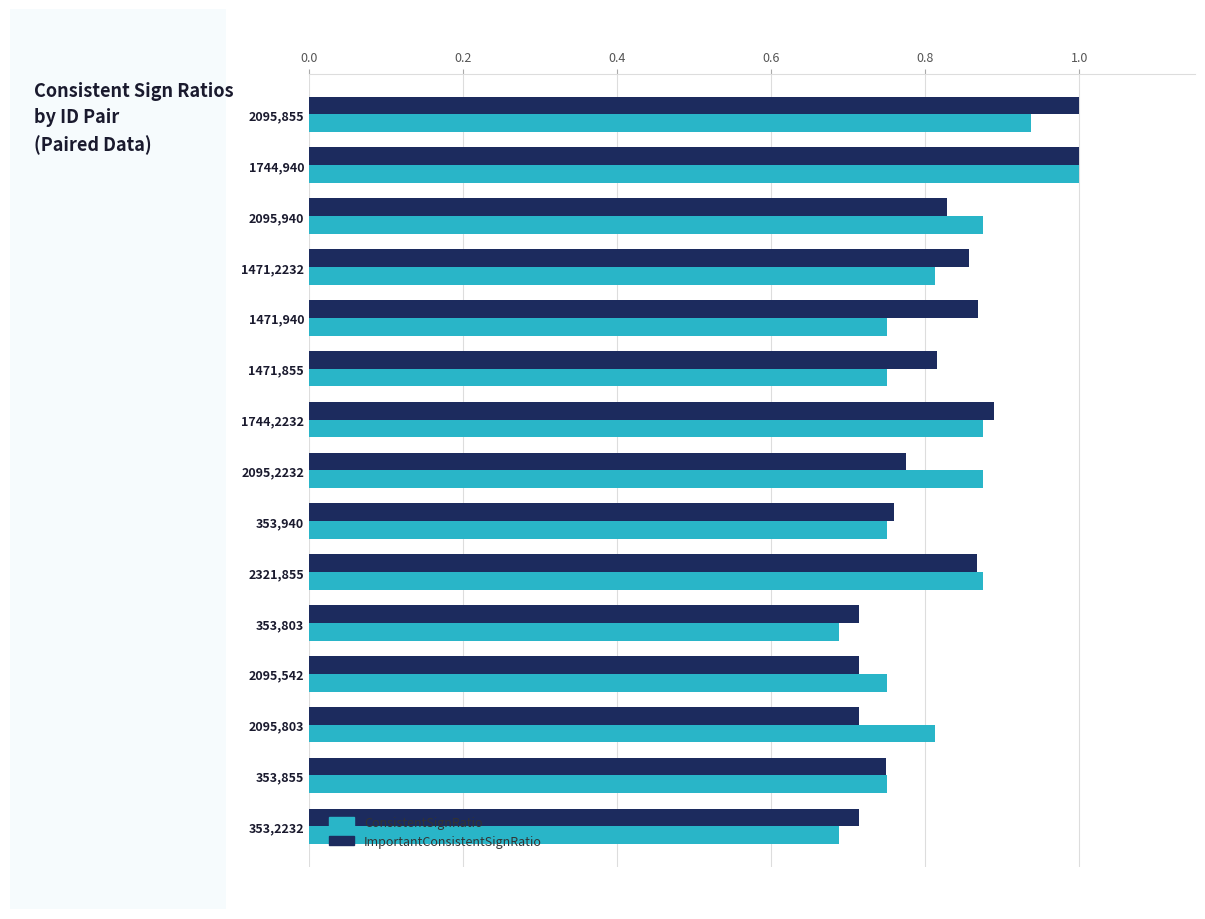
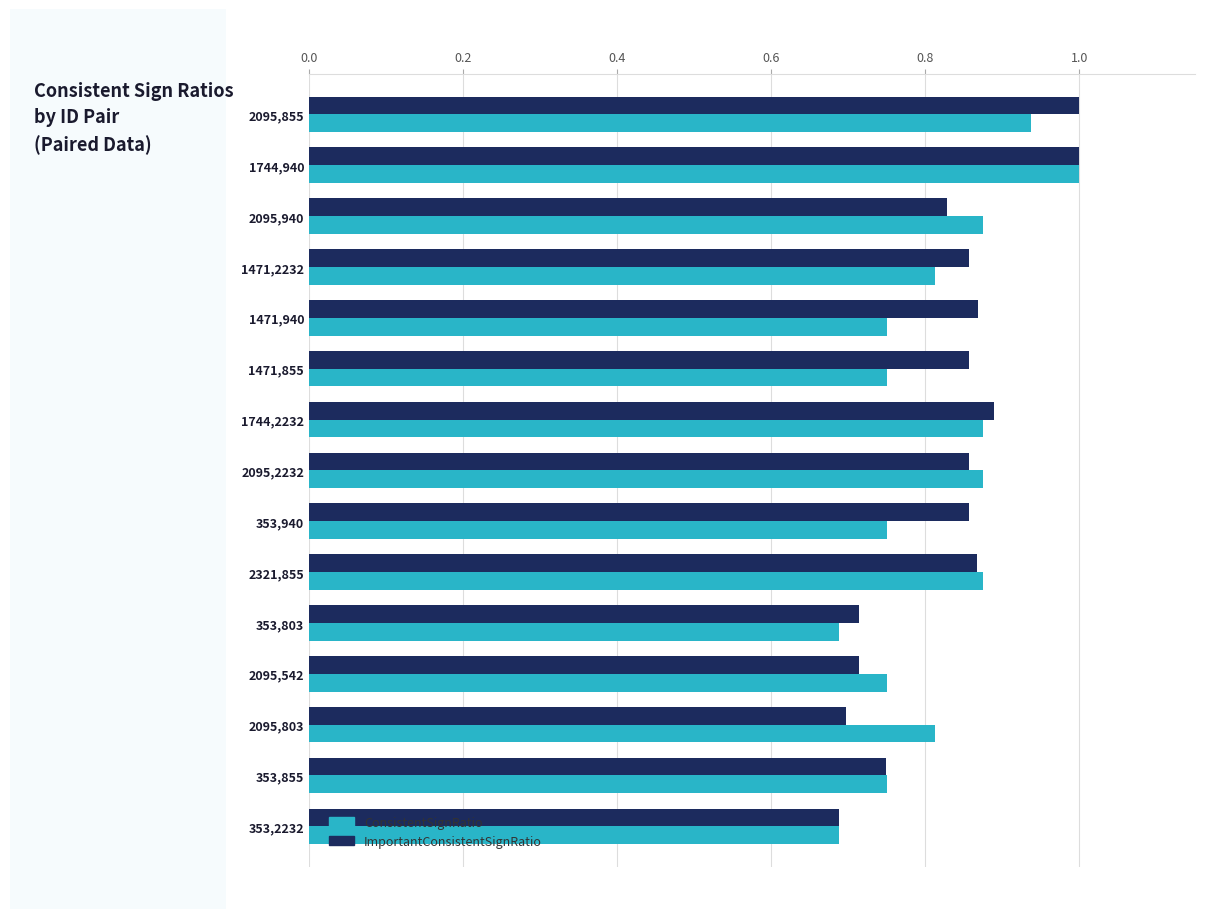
ImportantConsistentSignRatio, 1471,855: 0.82 -> 0.86
ImportantConsistentSignRatio, 2095,2232: 0.77 -> 0.86
ImportantConsistentSignRatio, 353,940: 0.76 -> 0.86
ImportantConsistentSignRatio, 2095,803: 0.71 -> 0.70
ImportantConsistentSignRatio, 353,2232: 0.71 -> 0.69
